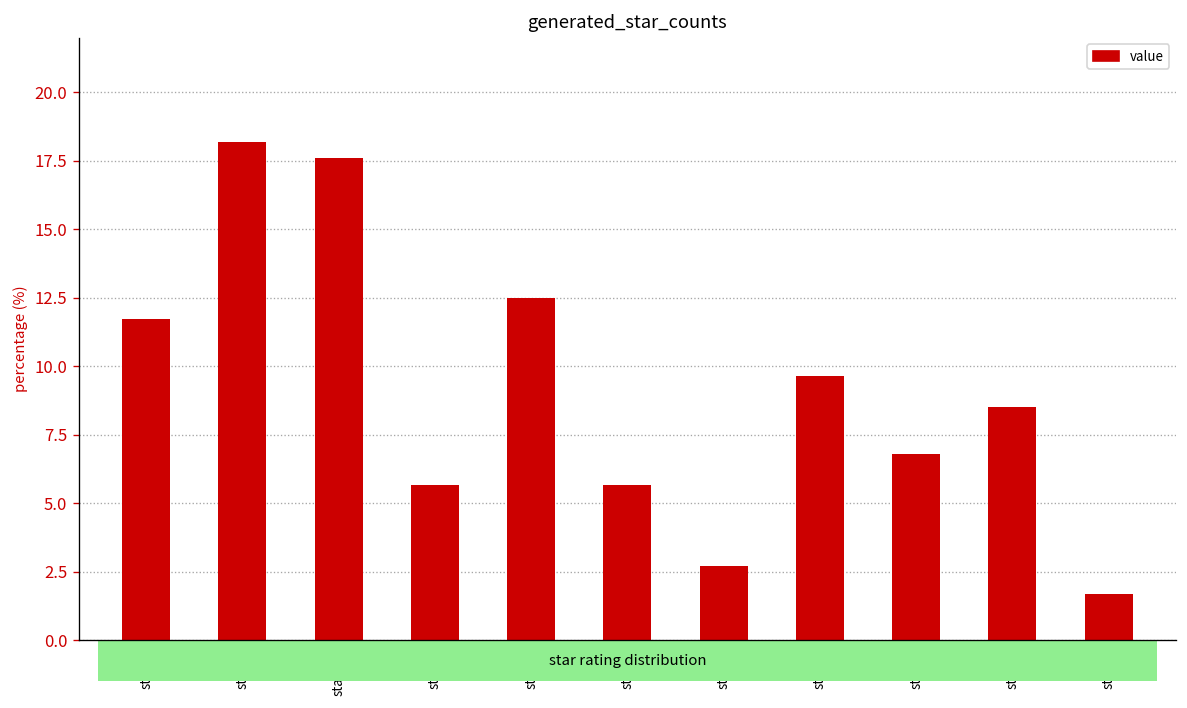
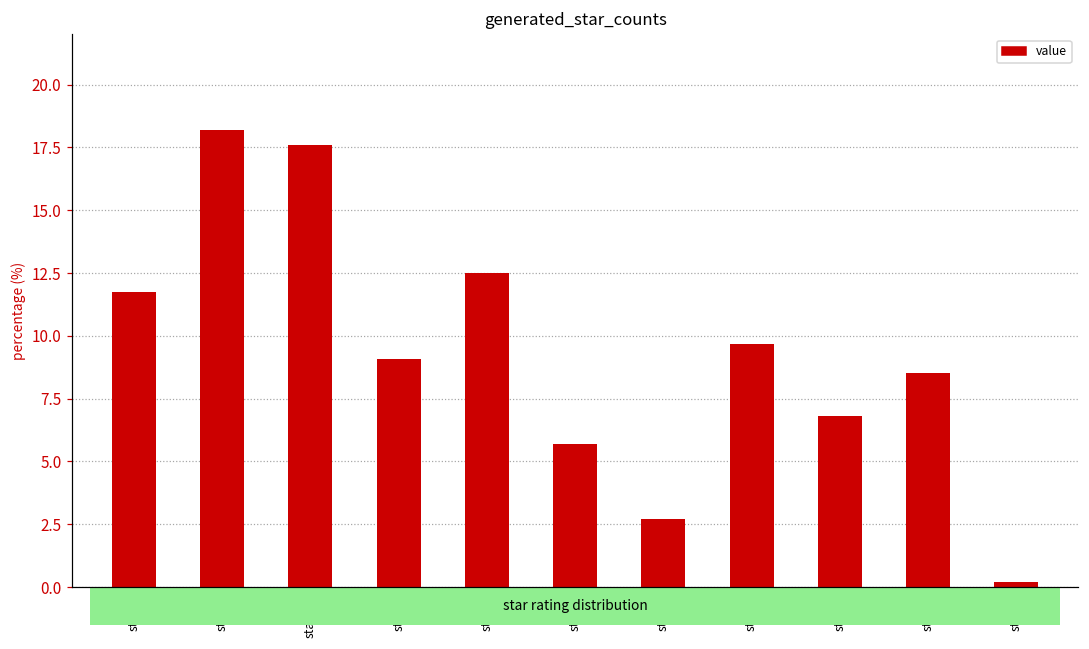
star/8: 5.7 -> 9.1
star/1: 1.7 -> 0.2
